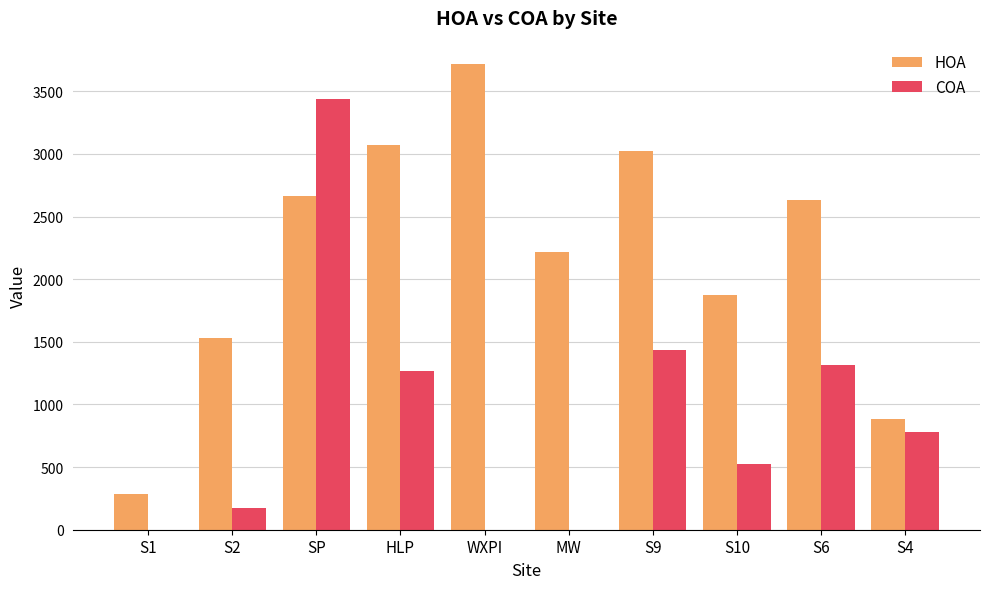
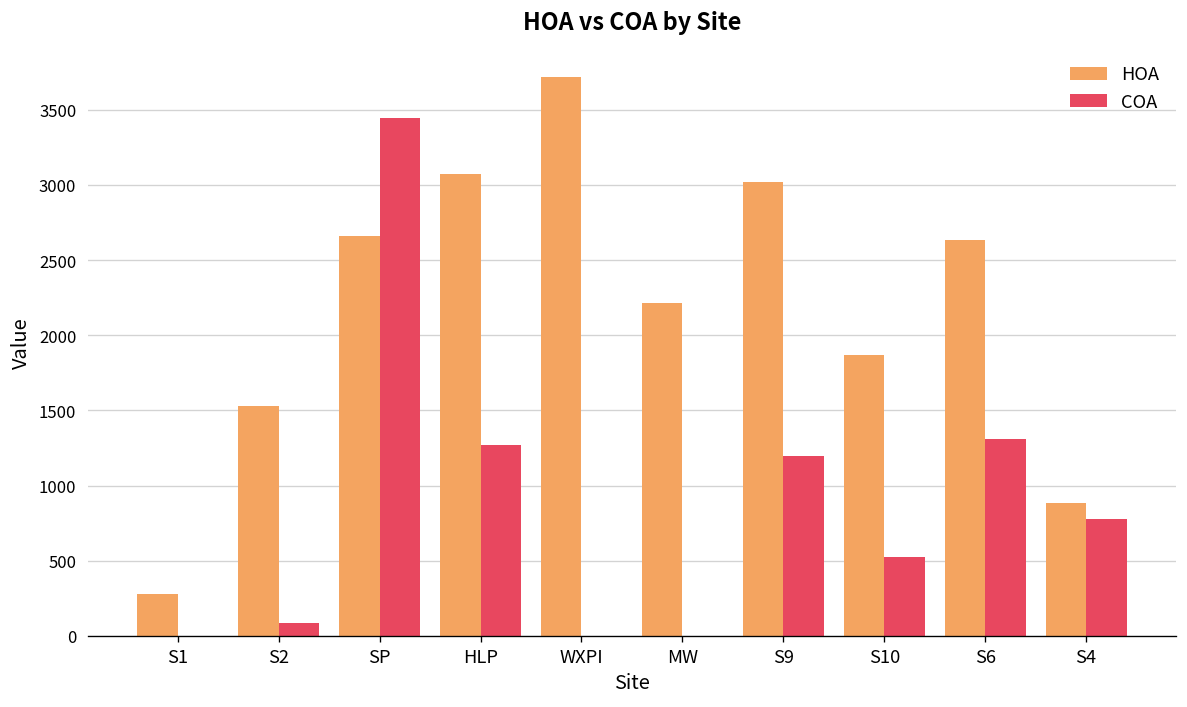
COA, S2: 180 -> 90
COA, S9: 1440 -> 1200
